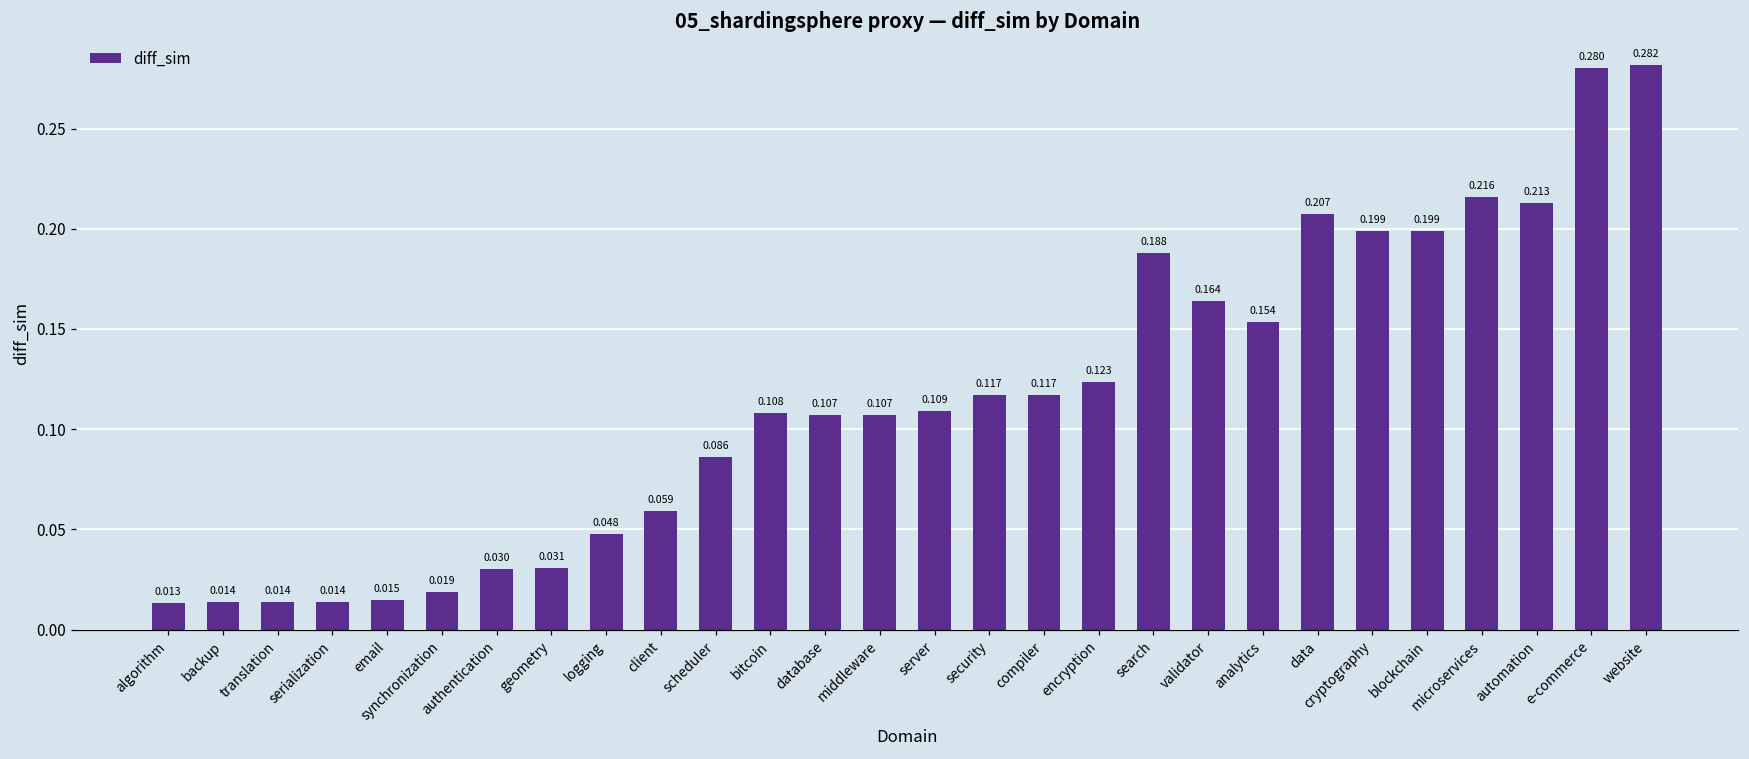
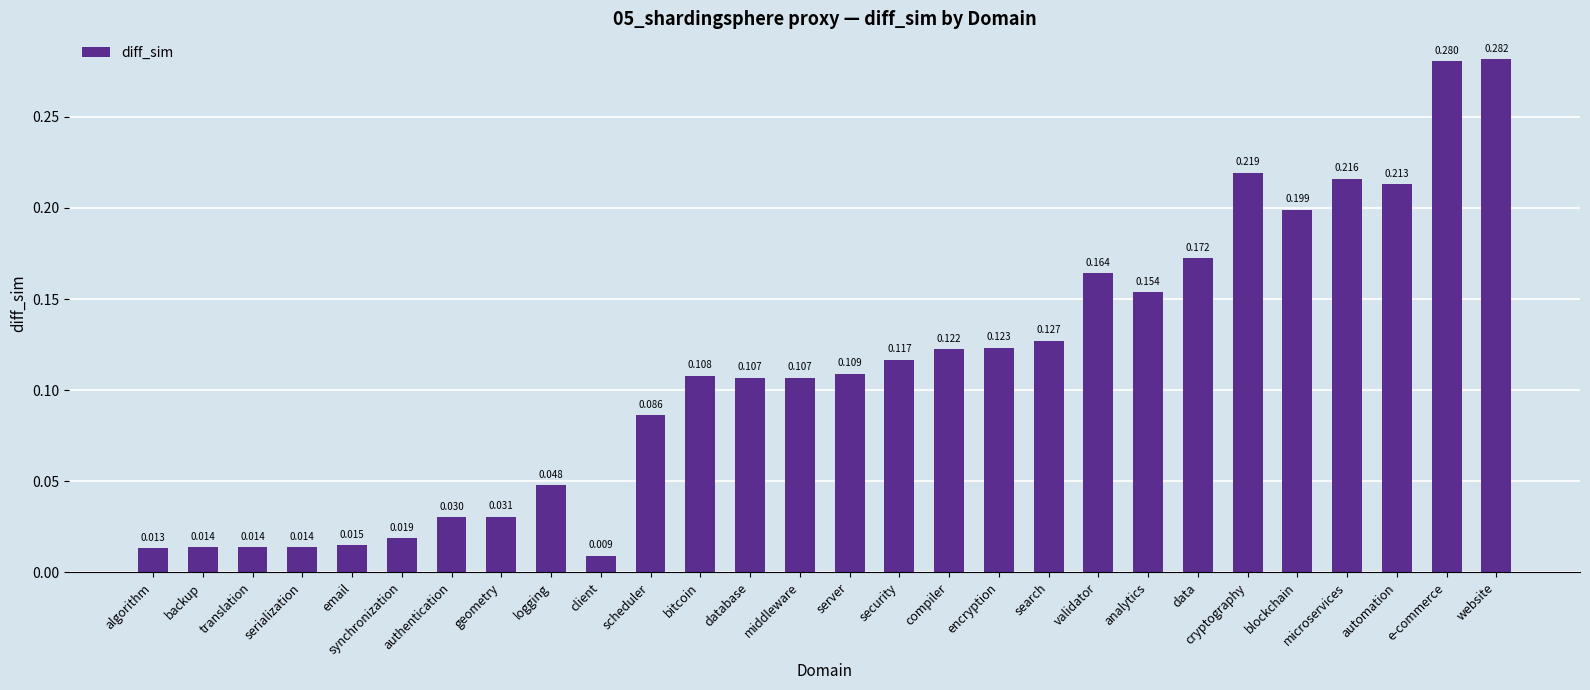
client: 0.059 -> 0.009
compiler: 0.117 -> 0.122
search: 0.188 -> 0.127
data: 0.207 -> 0.172
cryptography: 0.199 -> 0.219
